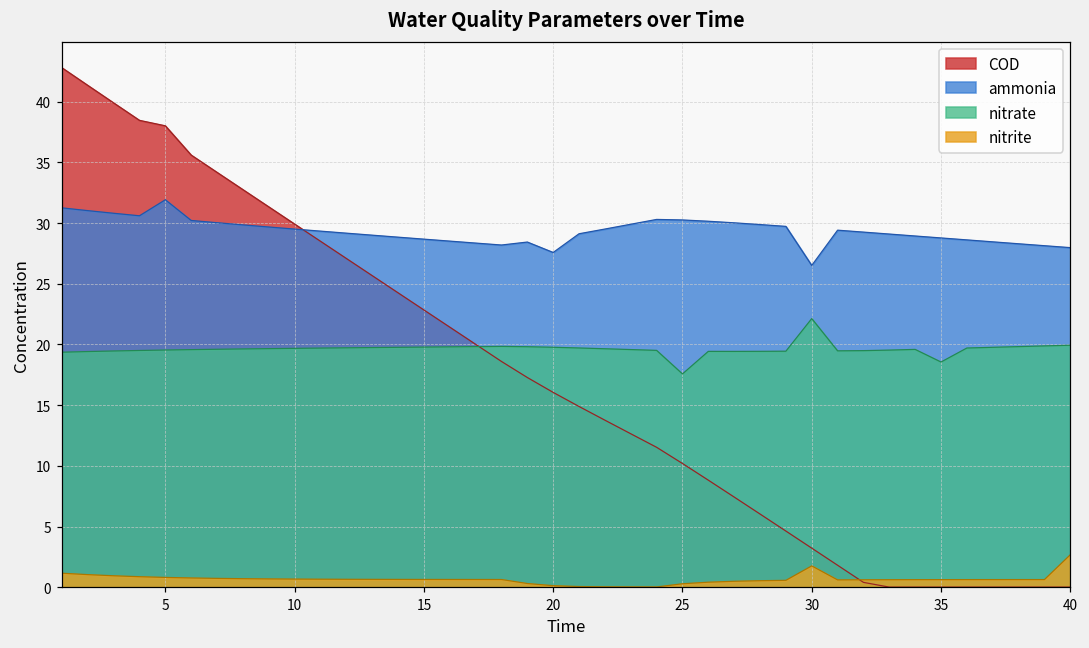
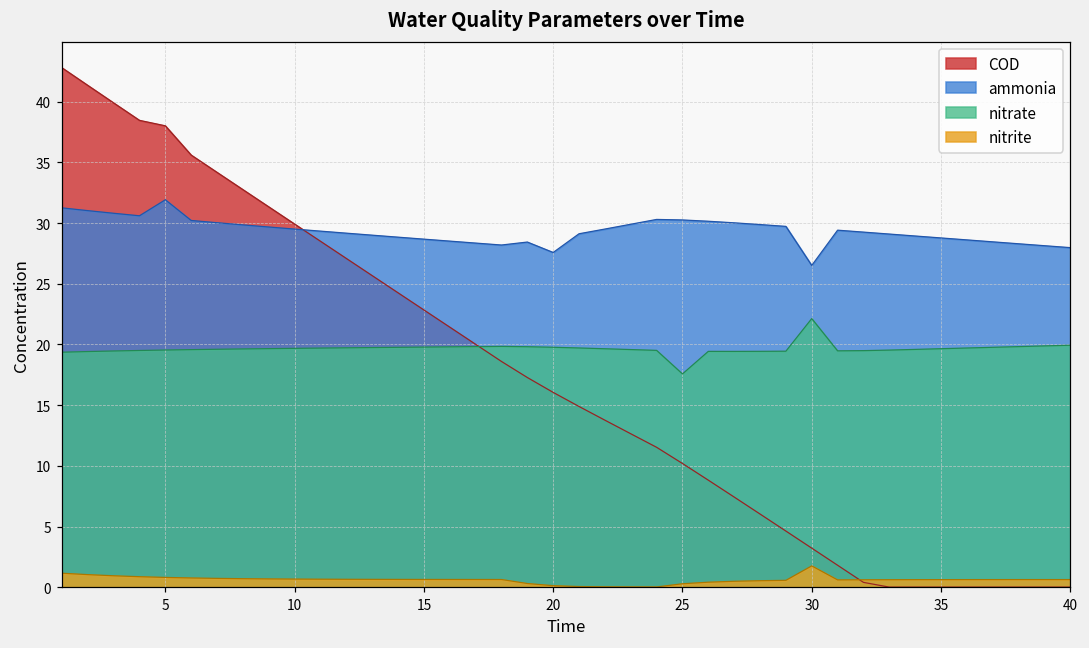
nitrate, 35: 18.5 -> 19.6
nitrite, 40: 2.7 -> 0.6
